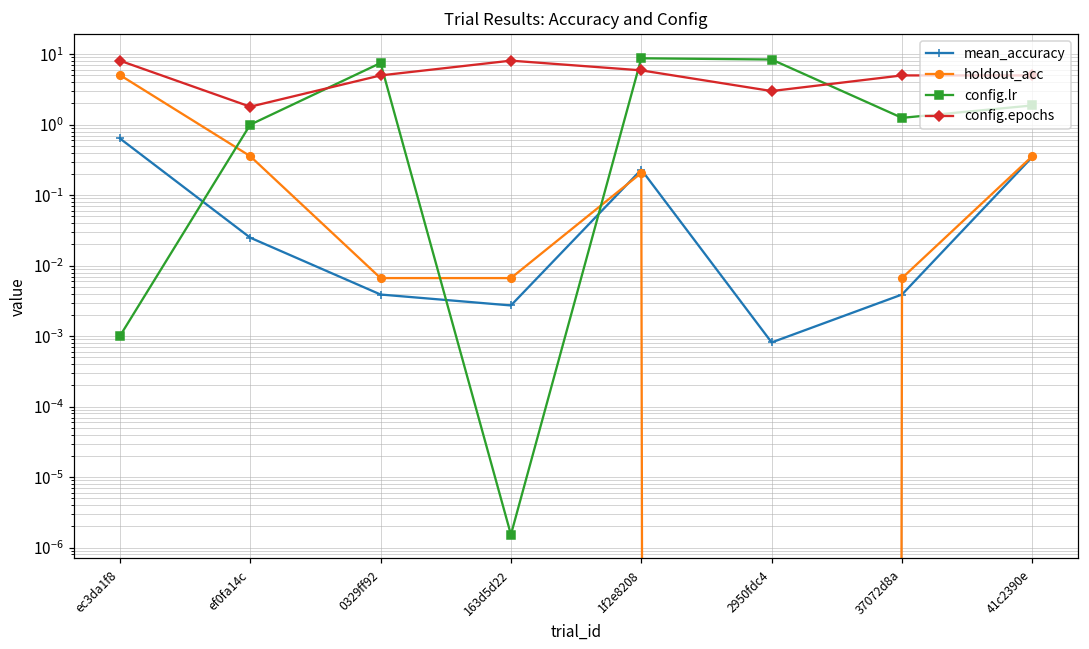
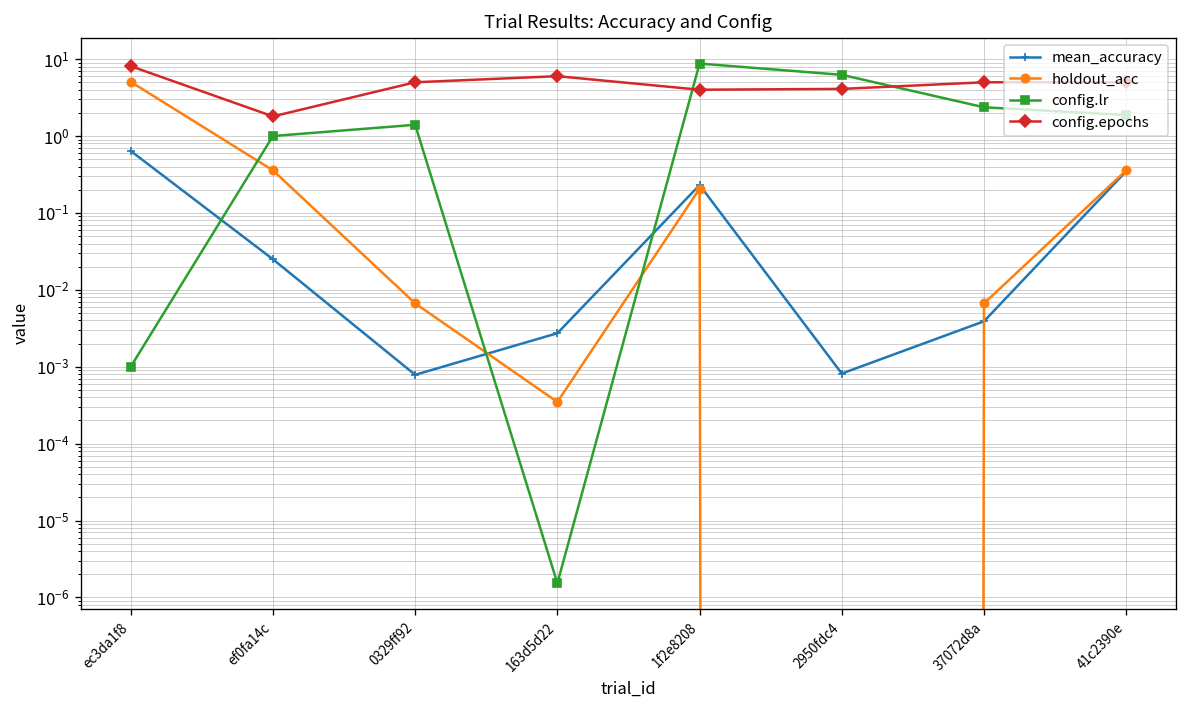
mean_accuracy, 0329ff92: 0.004 -> 0.0008
config.lr, 0329ff92: 8 -> 1.4
holdout_acc, 163d5d22: 0.007 -> 0.0003
config.epochs, 163d5d22: 8 -> 6
config.epochs, 1f2e8208: 6 -> 4
config.lr, 2950fdc4: 8 -> 6
config.epochs, 2950fdc4: 3 -> 4
config.lr, 37072d8a: 1.3 -> 2.4
